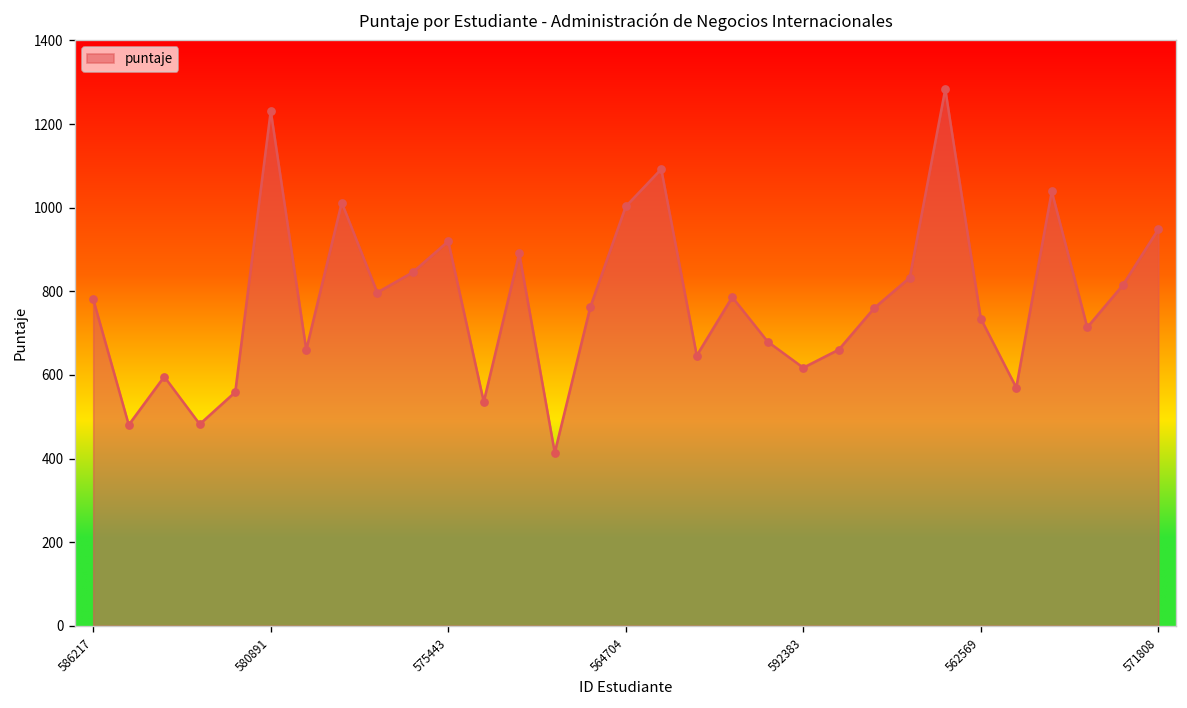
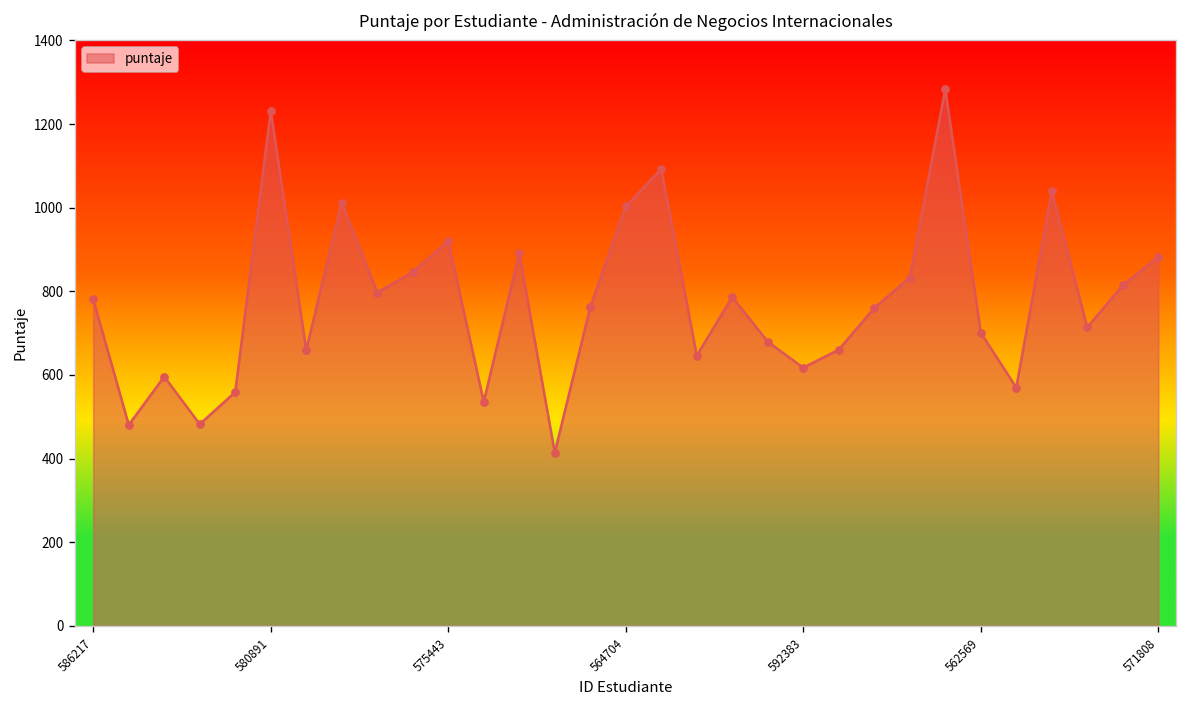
562569: 730 -> 700
571808: 950 -> 880
